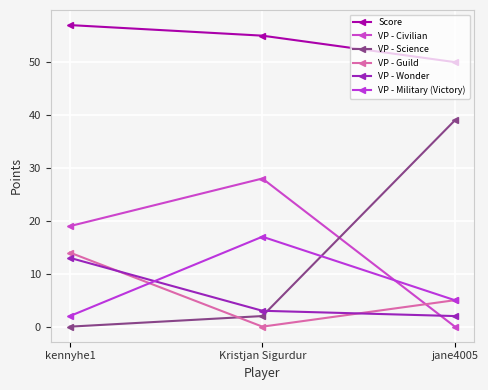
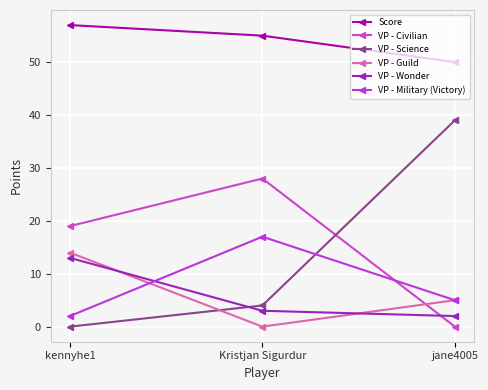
VP - Science, Kristjan Sigurdur: 2 -> 4
